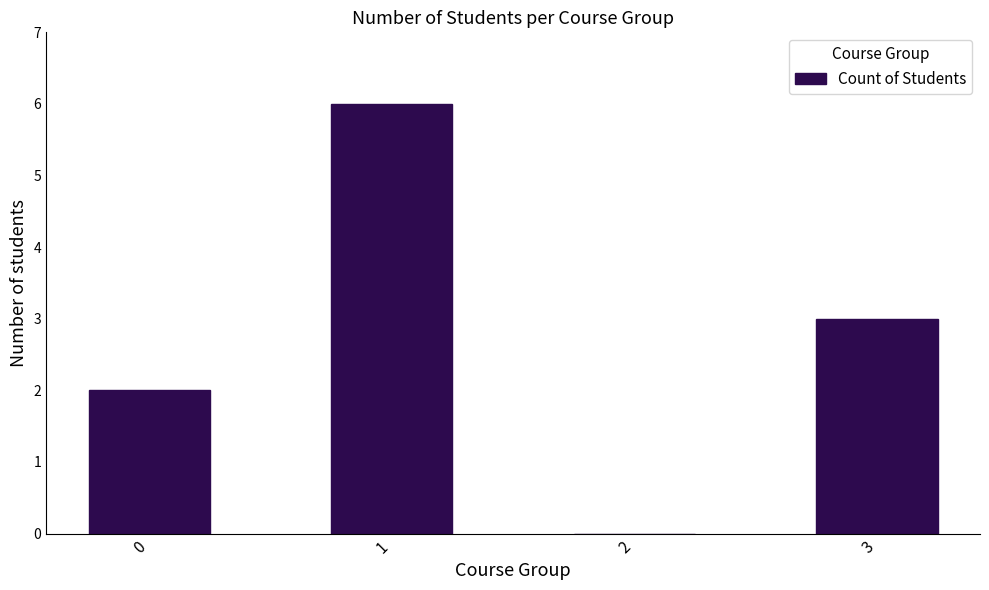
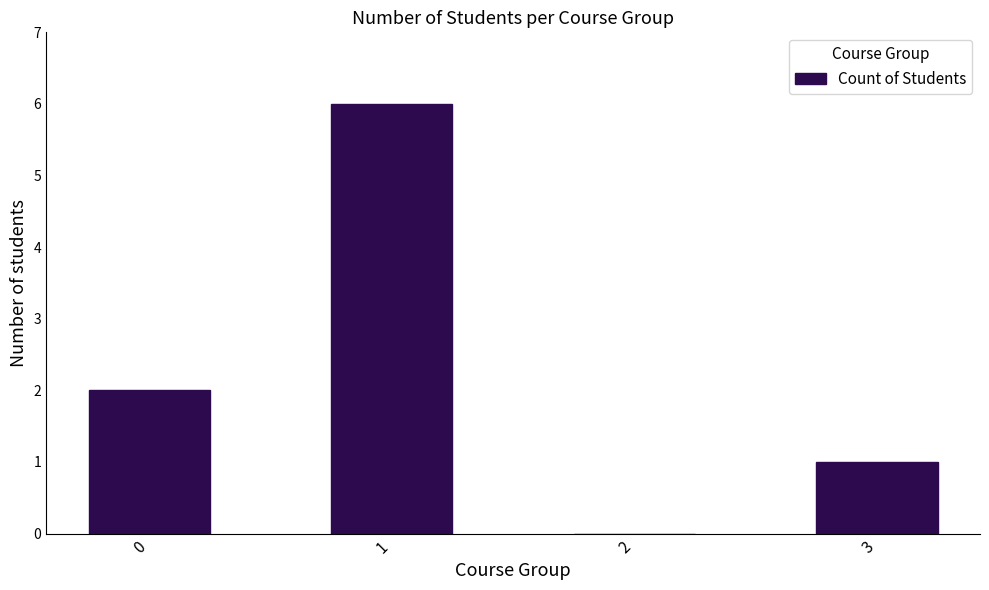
3: 3 -> 1
